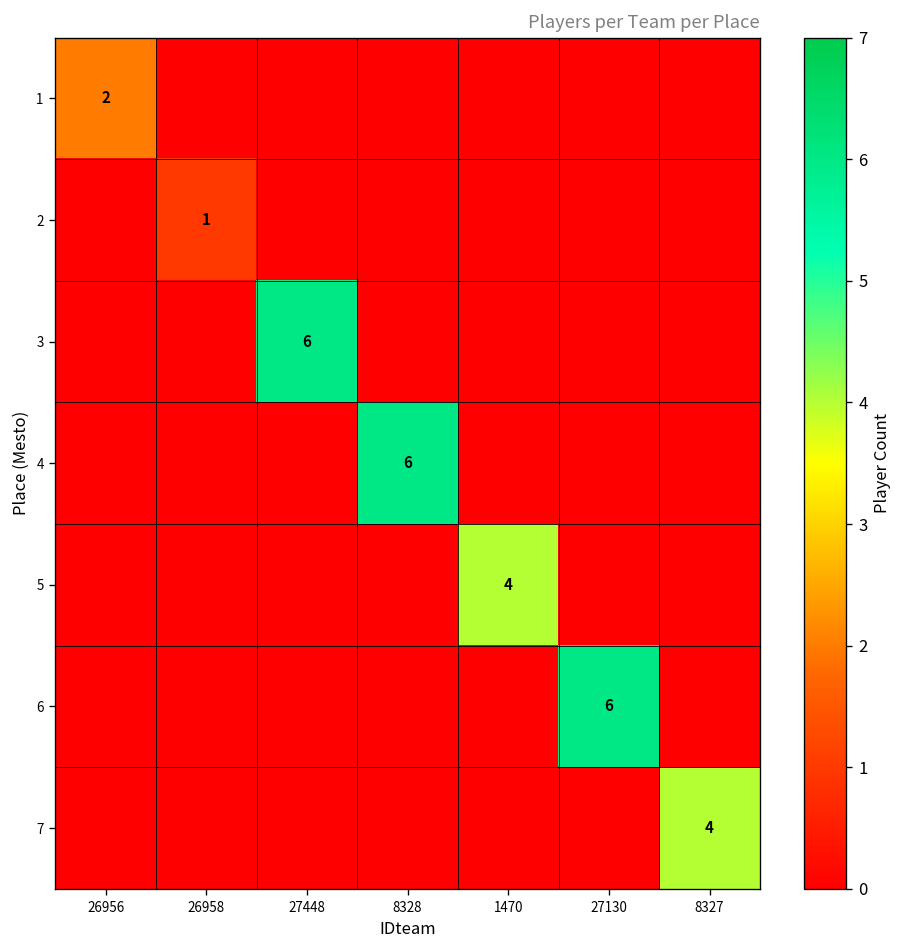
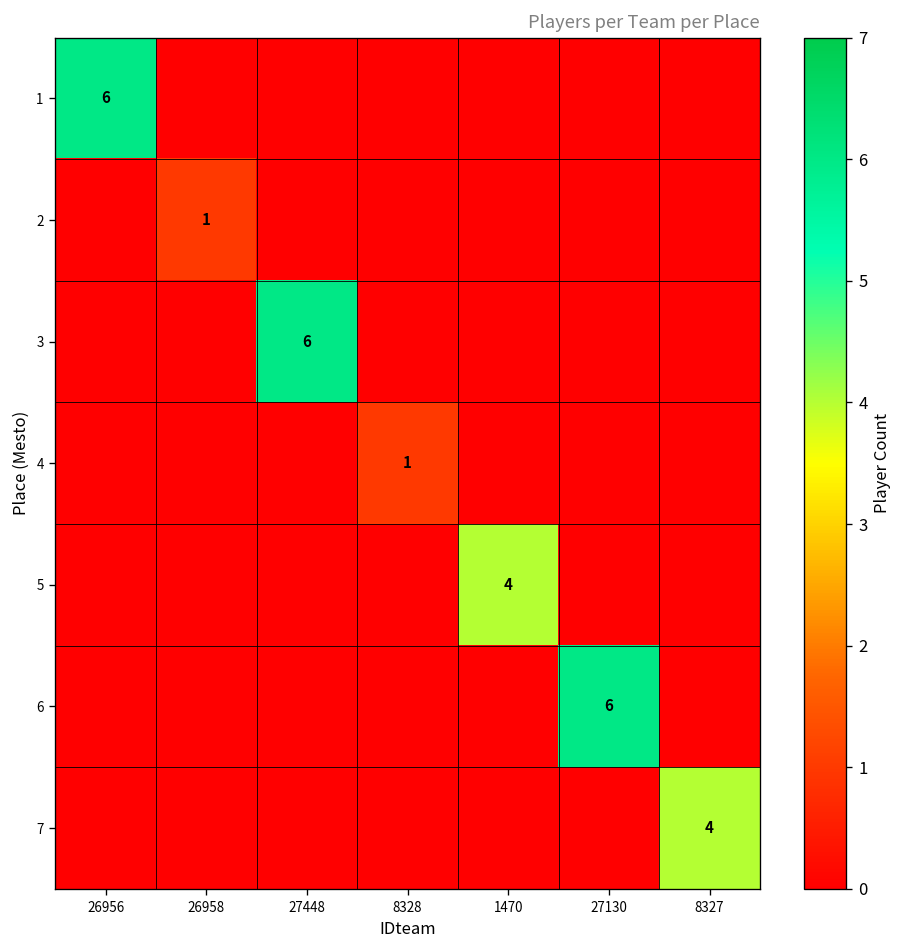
1, 26956: 2 -> 6
4, 8328: 6 -> 1
